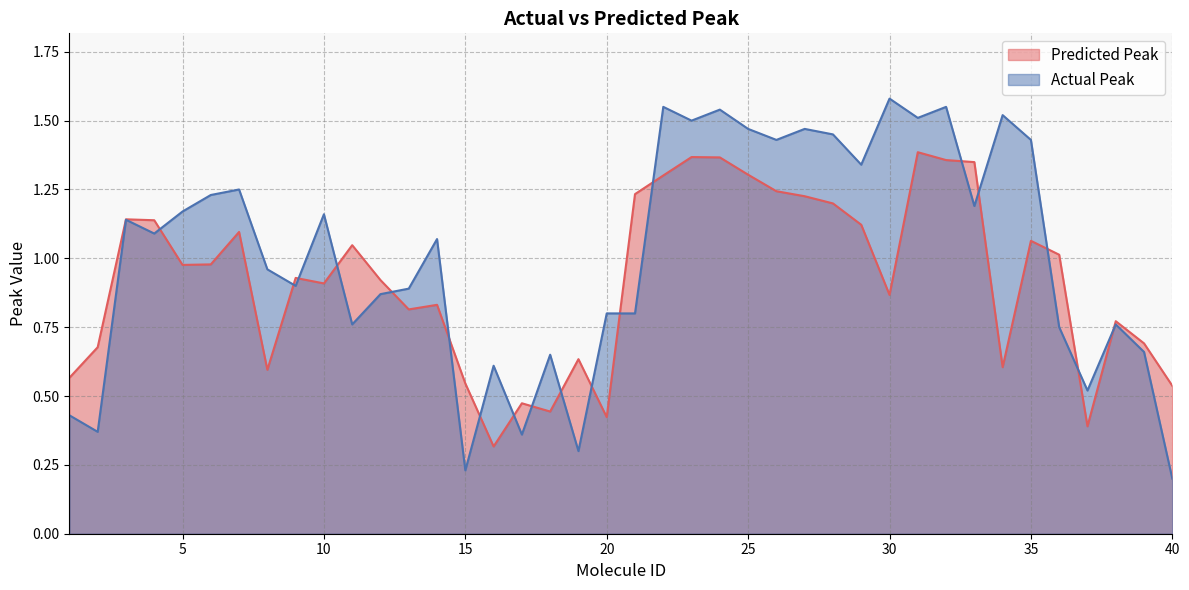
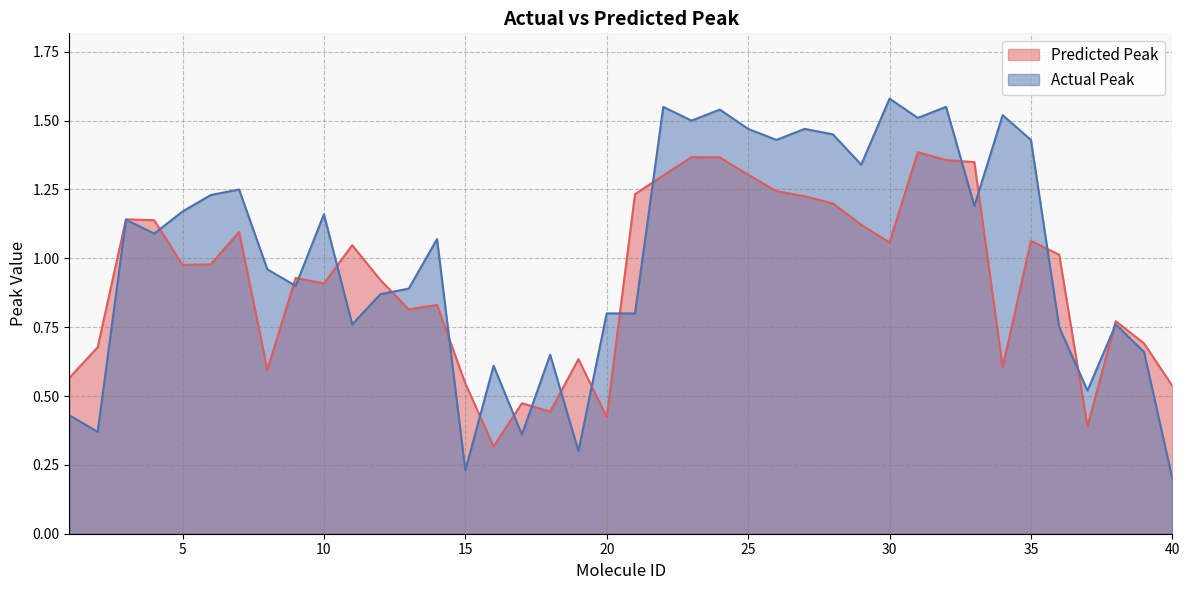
Predicted Peak, 30: 0.87 -> 1.06
